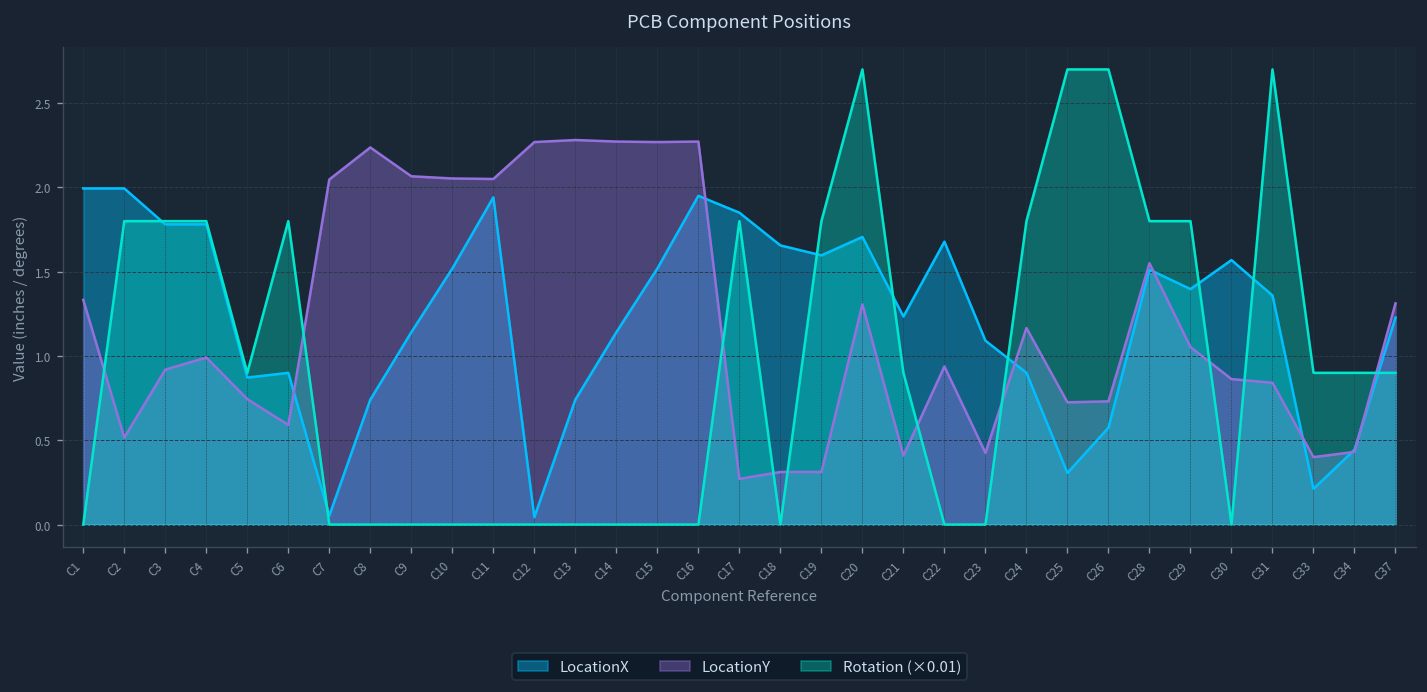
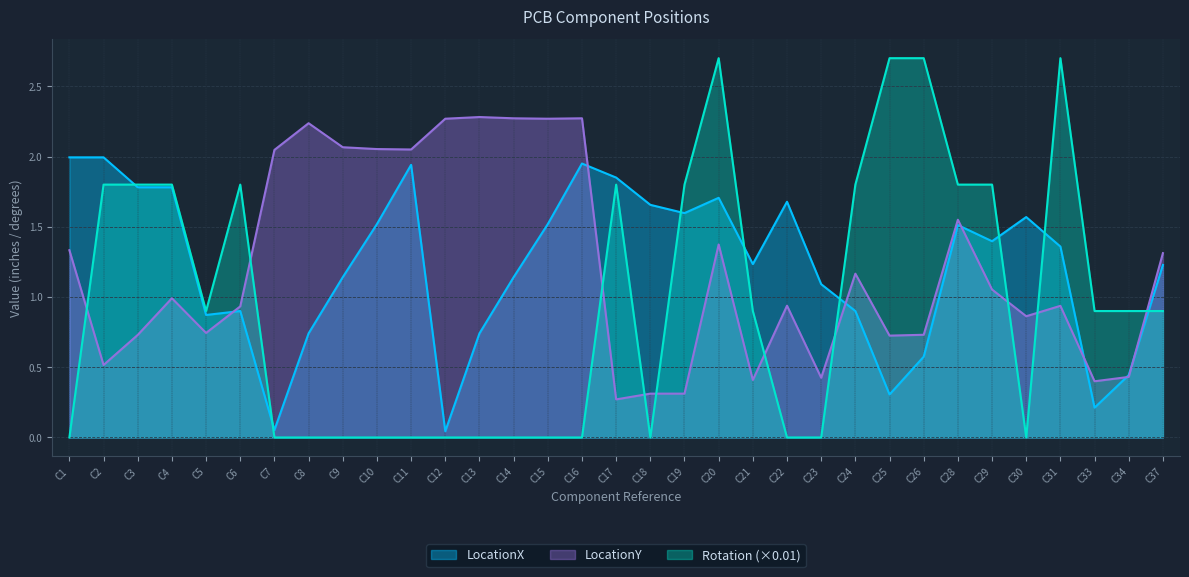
LocationY, C3: 0.92 -> 0.73
LocationY, C6: 0.59 -> 0.93
LocationY, C20: 1.31 -> 1.37
LocationY, C31: 0.84 -> 0.94
